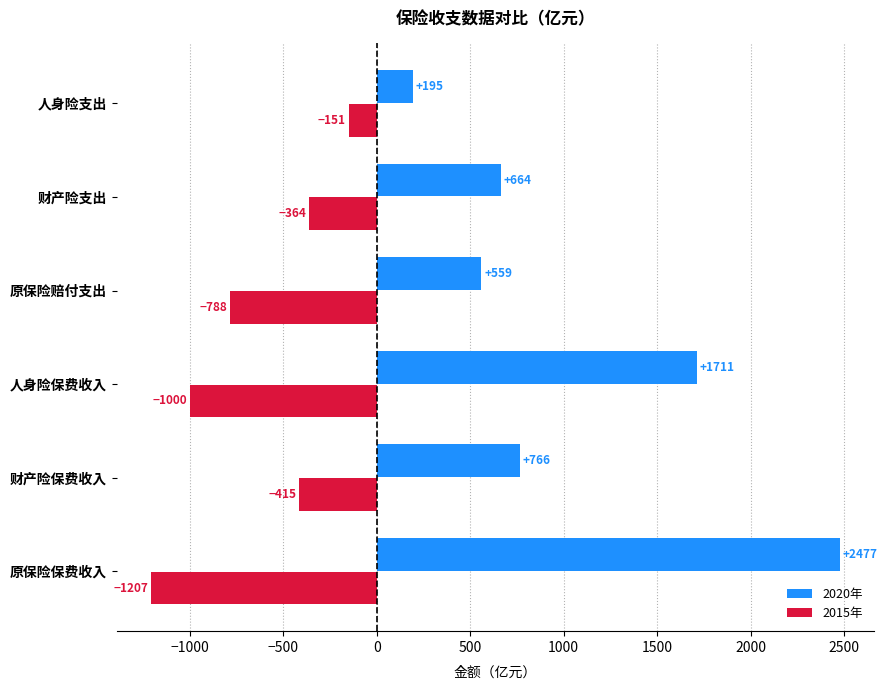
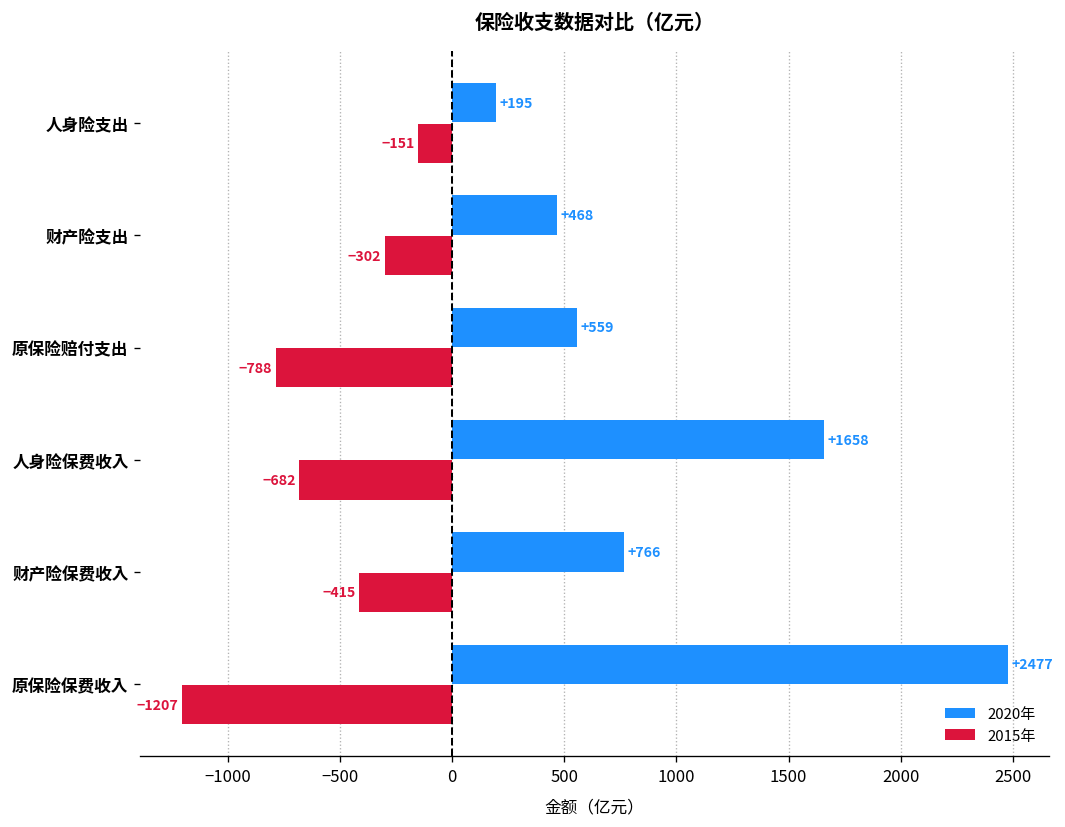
2020年, 财产险支出: +664 -> +468
2015年, 财产险支出: -364 -> -302
2020年, 人身险保费收入: +1711 -> +1658
2015年, 人身险保费收入: -1000 -> -682
